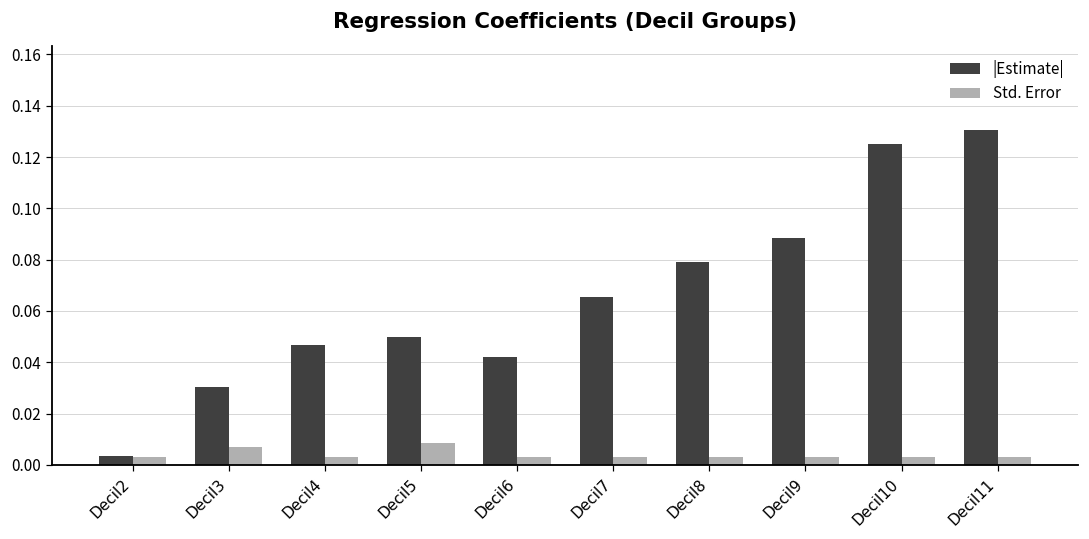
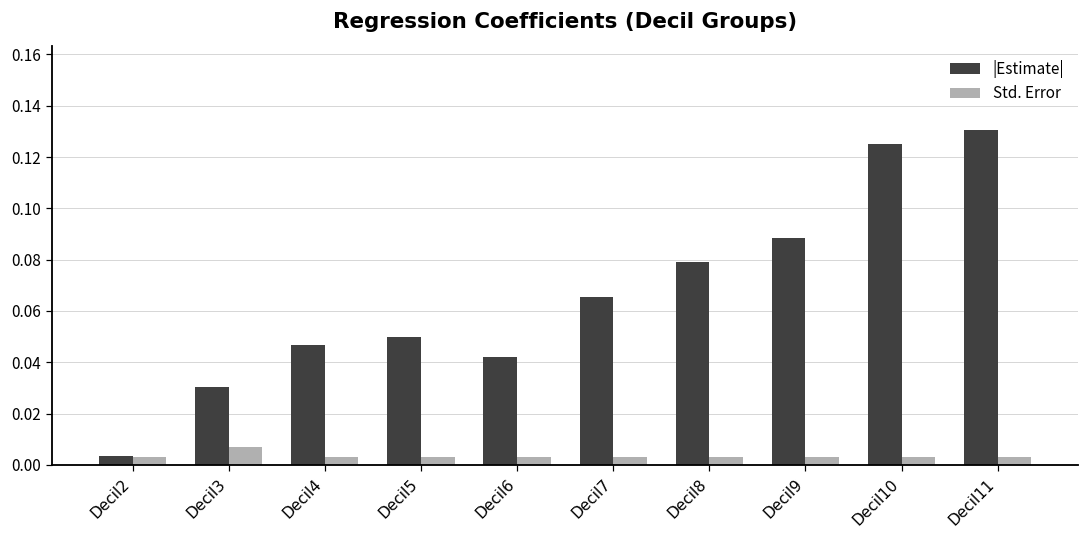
Std. Error, Decil5: 0.009 -> 0.003
